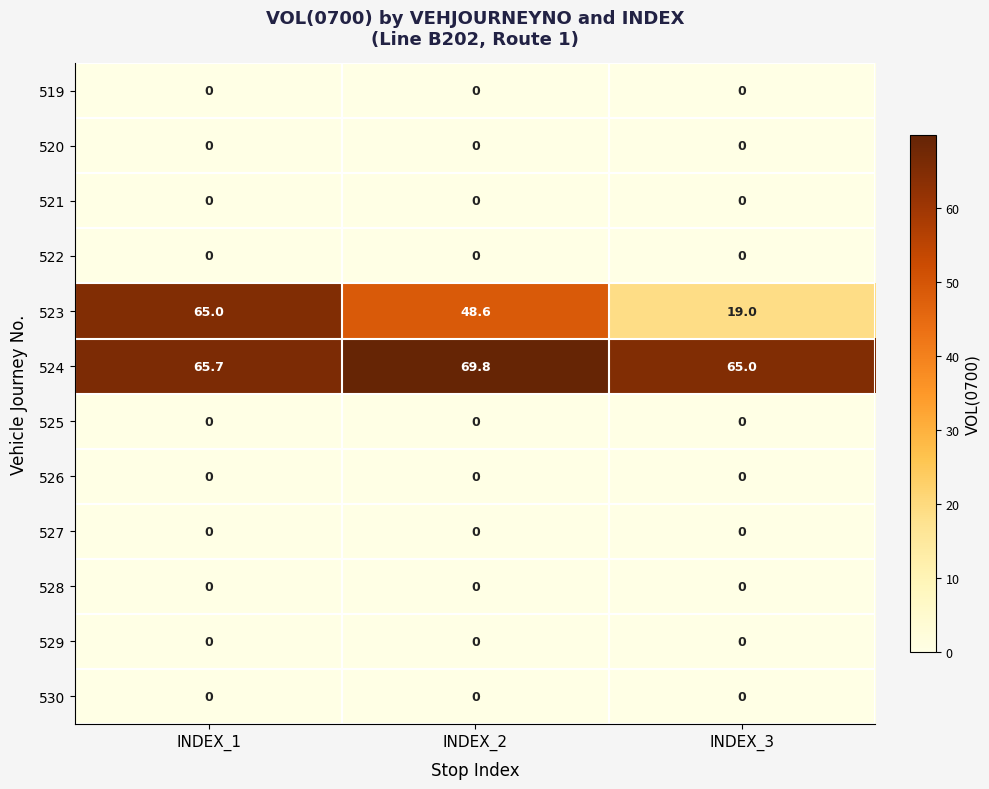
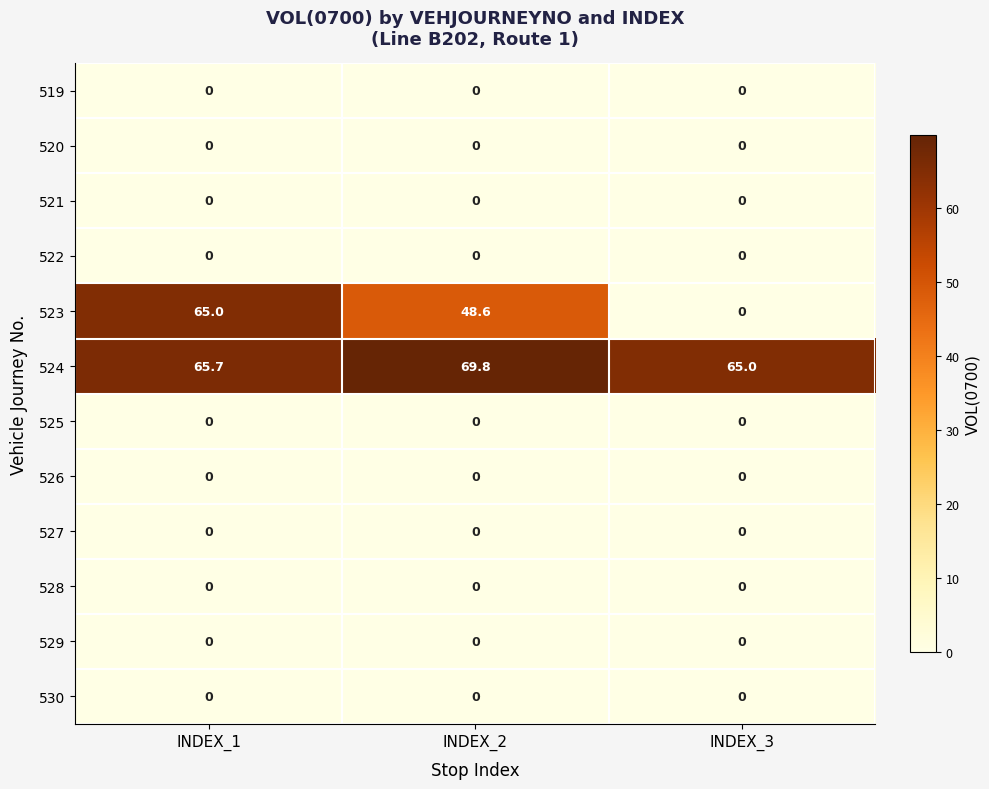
523, INDEX_3: 19.0 -> 0
